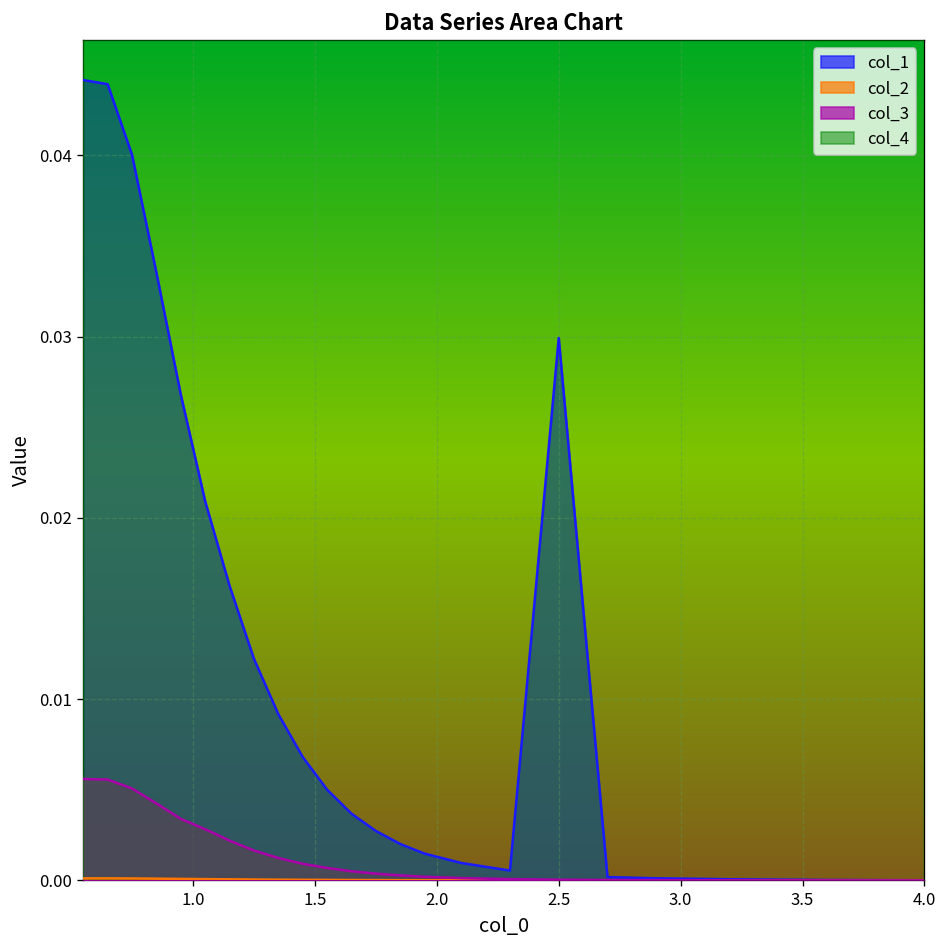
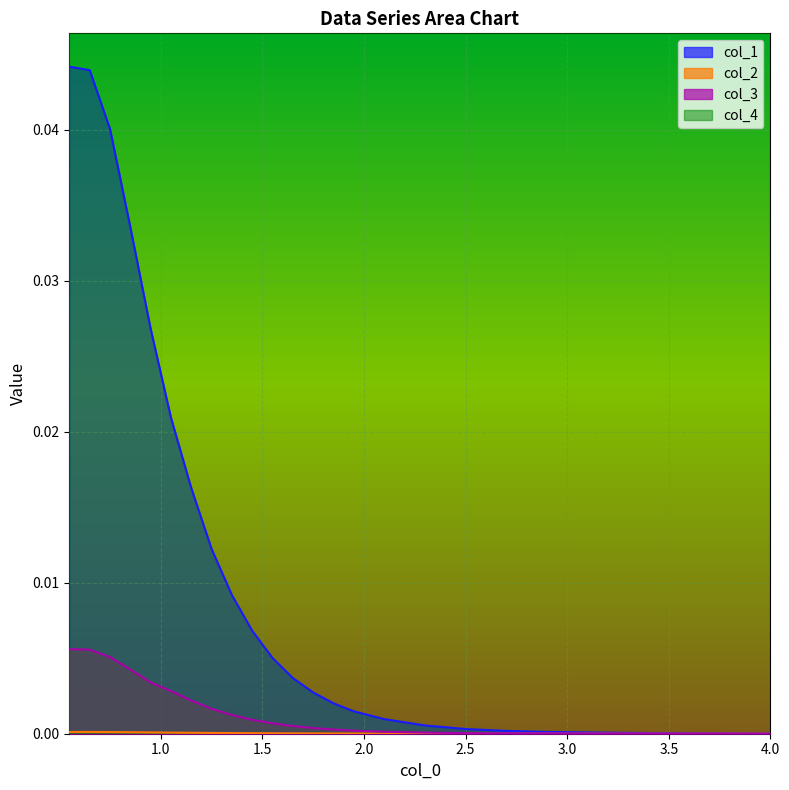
col_1, 2.5: 0.0299 -> 0.0003
